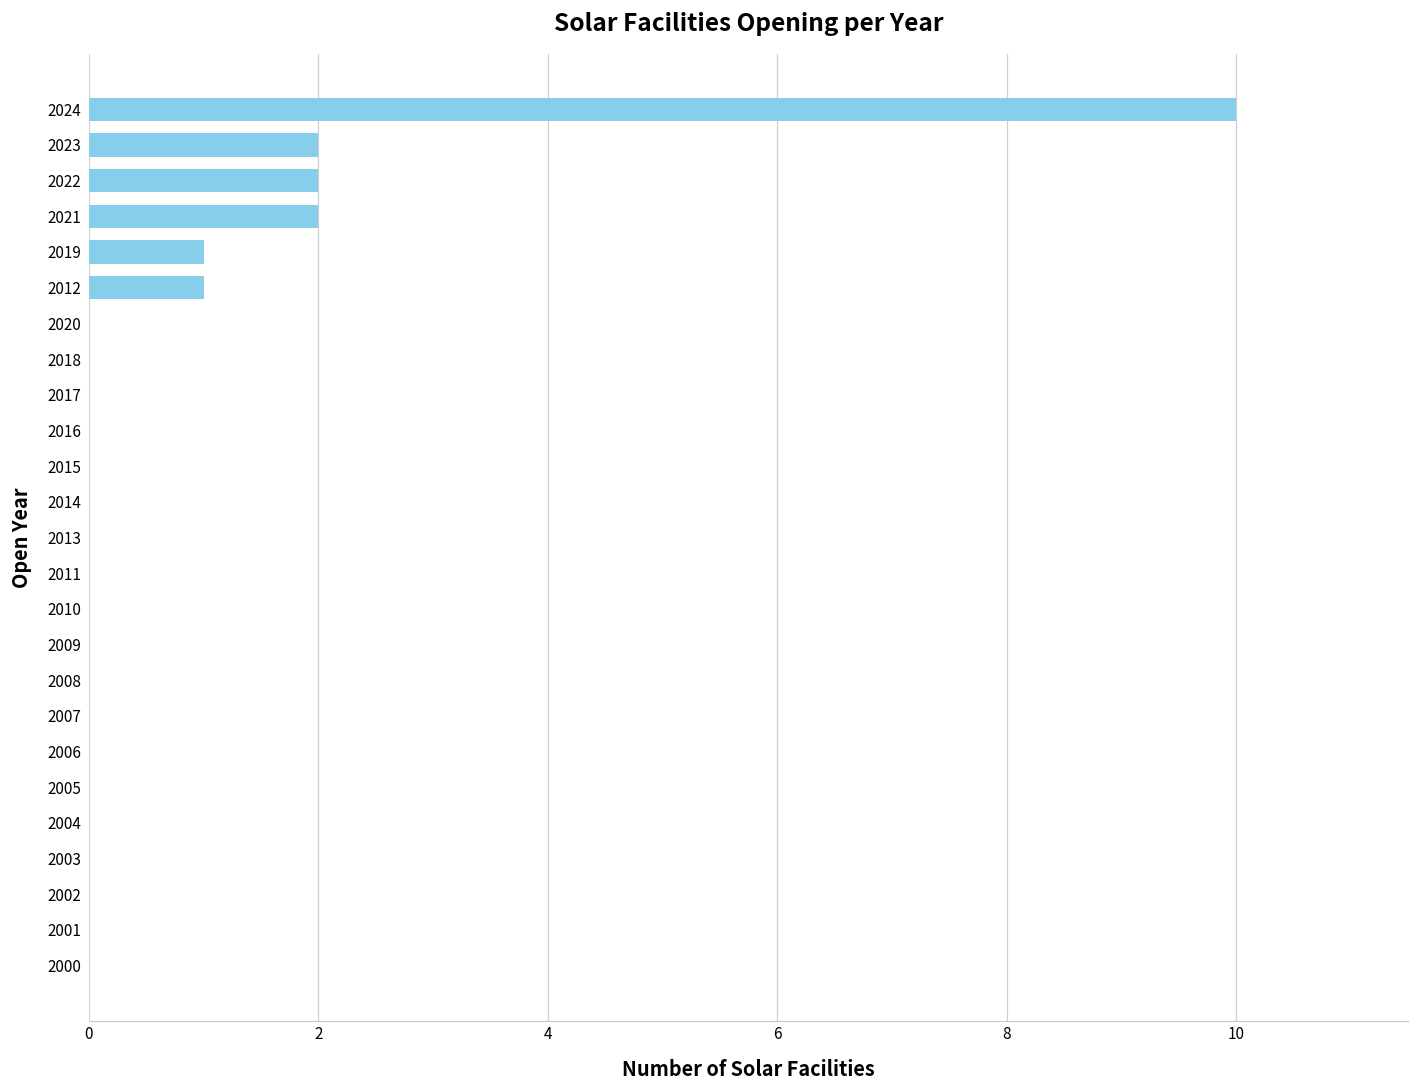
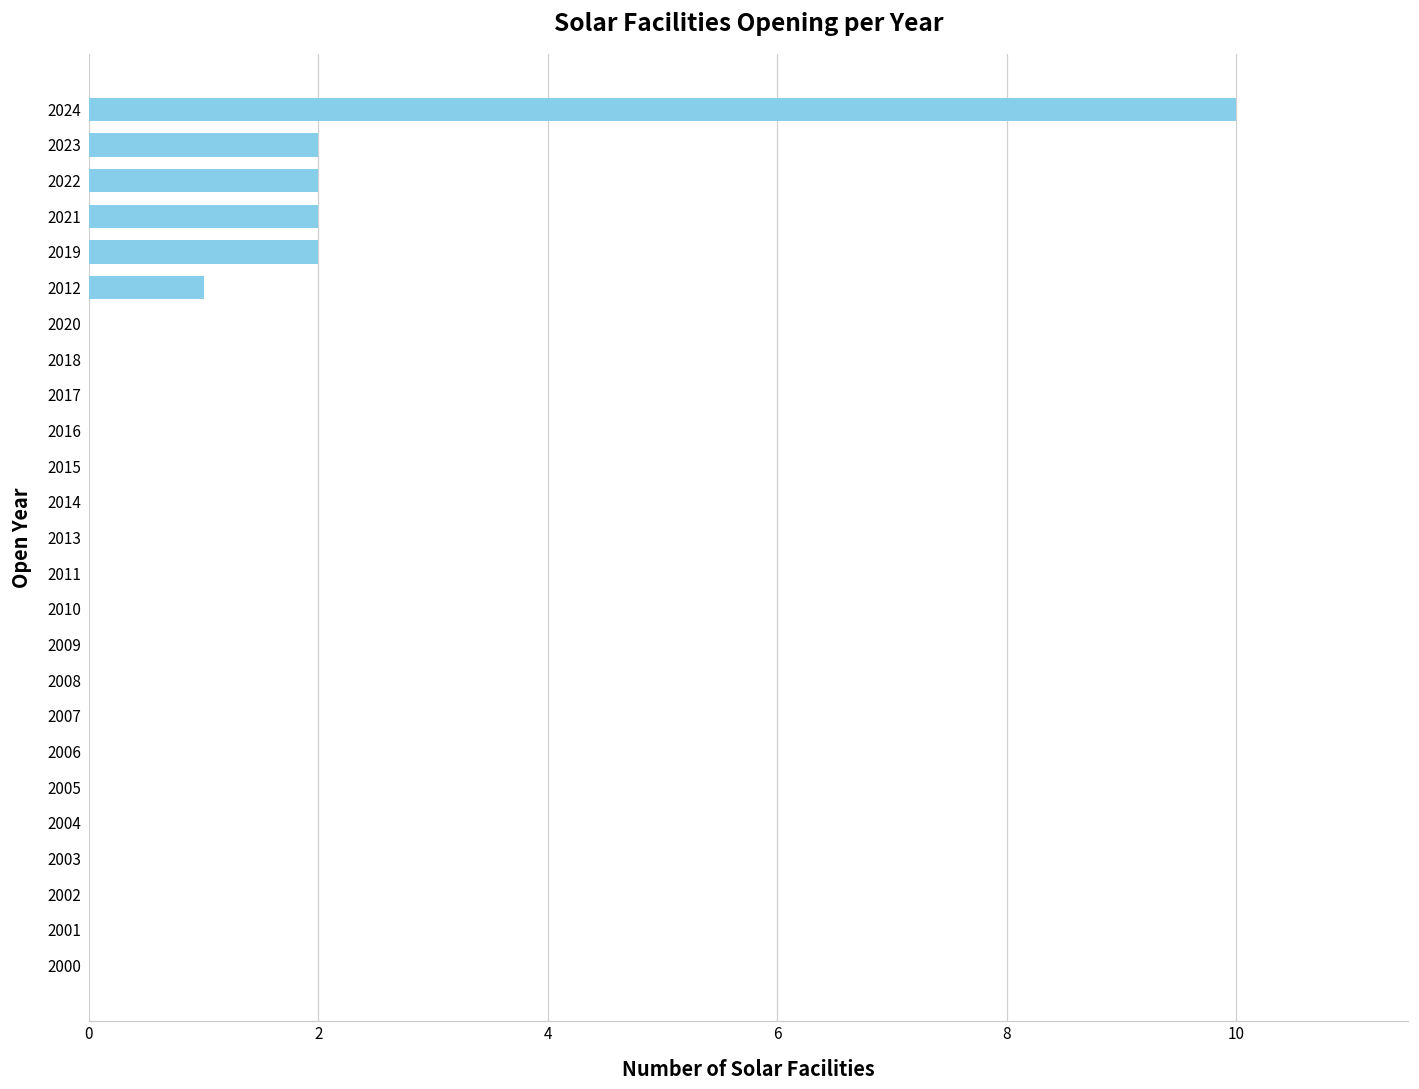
2019: 1 -> 2
